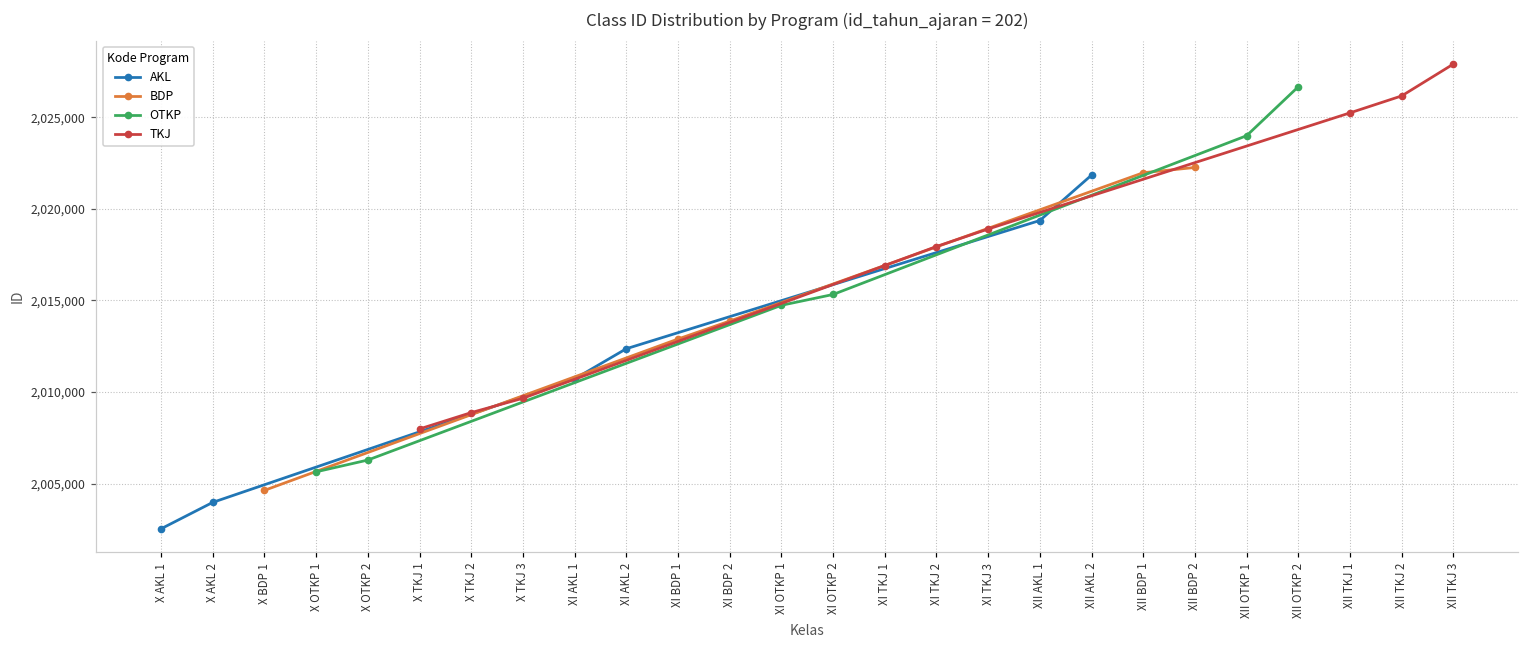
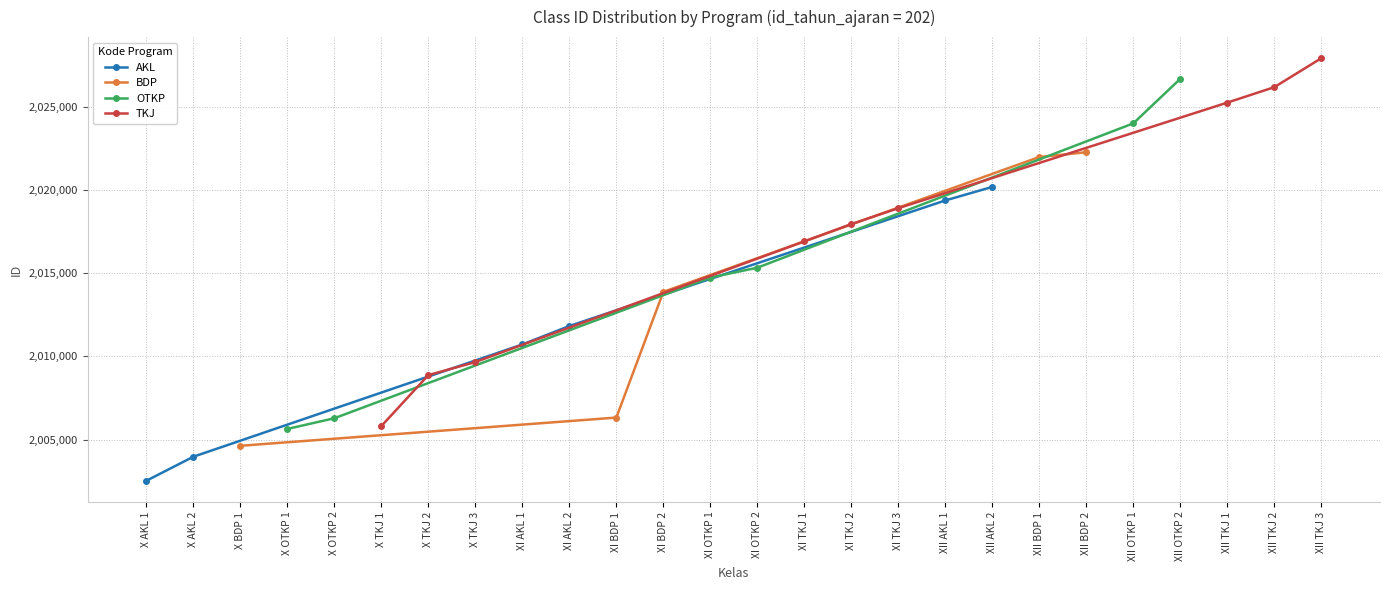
TKJ, X TKJ 1: 2,008,000 -> 2,005,800
AKL, XI AKL 2: 2,012,400 -> 2,011,800
BDP, XI BDP 1: 2,012,900 -> 2,006,300
AKL, XII AKL 2: 2,021,800 -> 2,020,200
